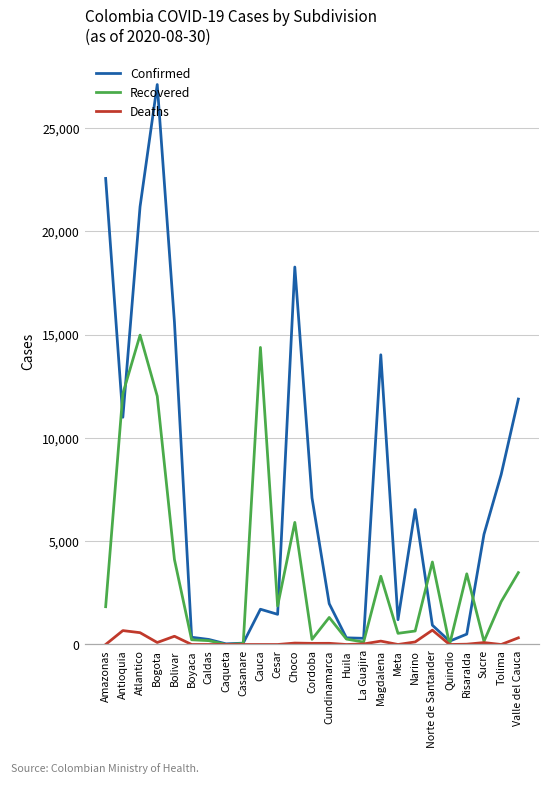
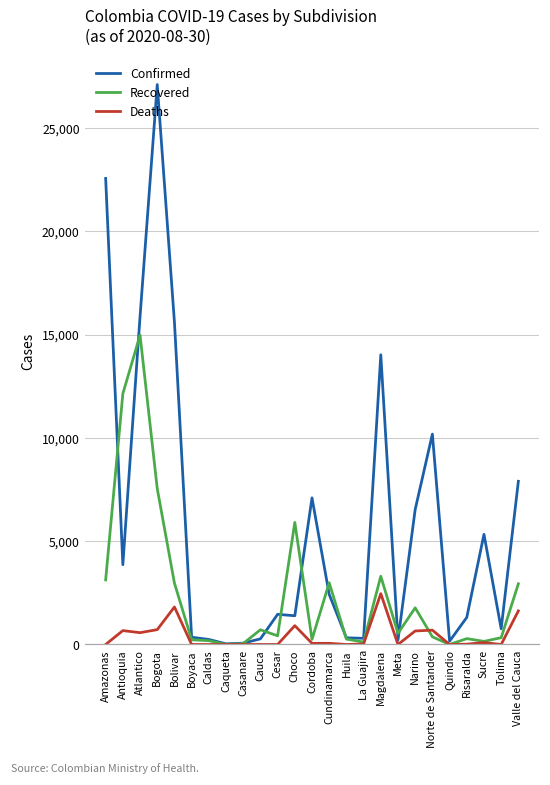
Recovered, Amazonas: 1,800 -> 3,100
Confirmed, Antioquia: 11,000 -> 3,900
Confirmed, Atlantico: 21,200 -> 15,900
Recovered, Bogota: 12,000 -> 7,500
Deaths, Bogota: 100 -> 700
Recovered, Bolivar: 4,100 -> 3,000
Deaths, Bolivar: 400 -> 1,800
Confirmed, Cauca: 1,700 -> 300
Recovered, Cauca: 14,400 -> 700
Recovered, Cesar: 1,900 -> 400
Confirmed, Choco: 18,300 -> 1,400
Deaths, Choco: 100 -> 900
Confirmed, Cundinamarca: 2,000 -> 2,400
Recovered, Cundinamarca: 1,300 -> 3,000
Deaths, Magdalena: 200 -> 2,500
Confirmed, Meta: 1,200 -> 200
Recovered, Narino: 700 -> 1,800
Deaths, Narino: 100 -> 700
Confirmed, Norte de Santander: 900 -> 10,200
Recovered, Norte de Santander: 4,000 -> 400
Confirmed, Risaralda: 500 -> 1,300
Recovered, Risaralda: 3,400 -> 300
Confirmed, Tolima: 8,200 -> 800
Recovered, Tolima: 2,100 -> 300
Confirmed, Valle del Cauca: 11,900 -> 7,900
Recovered, Valle del Cauca: 3,500 -> 2,900
Deaths, Valle del Cauca: 300 -> 1,600
